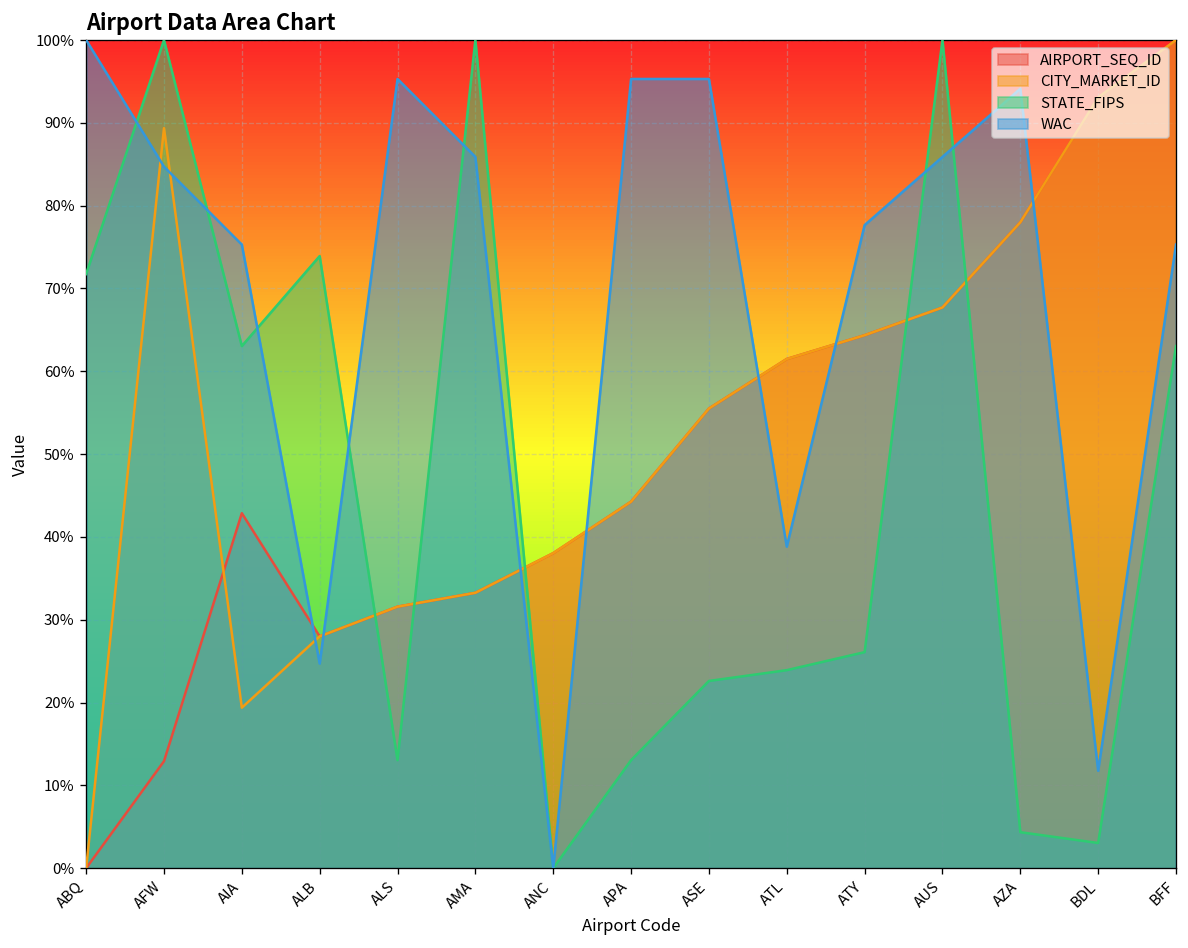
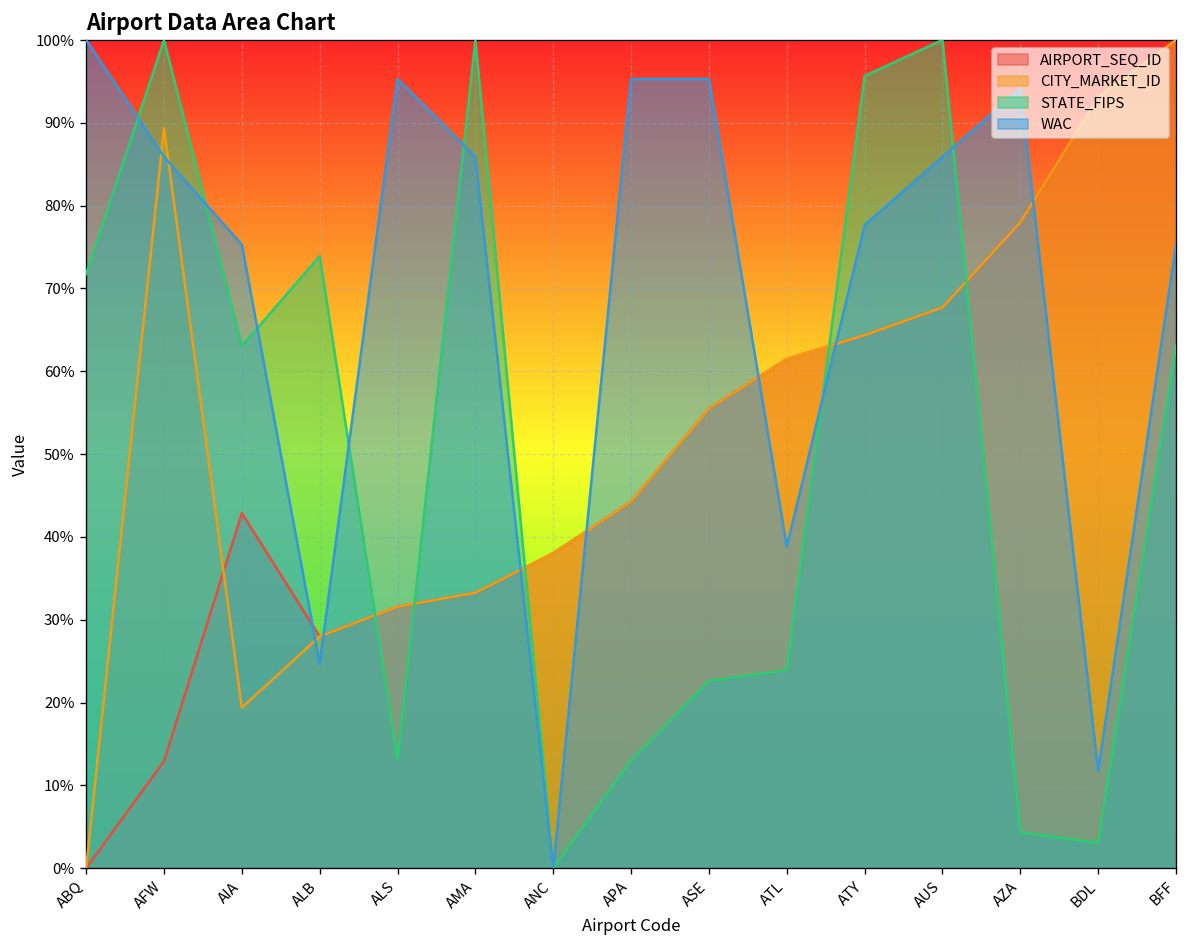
WAC, AFW: 85% -> 86%
STATE_FIPS, ATY: 26% -> 96%
